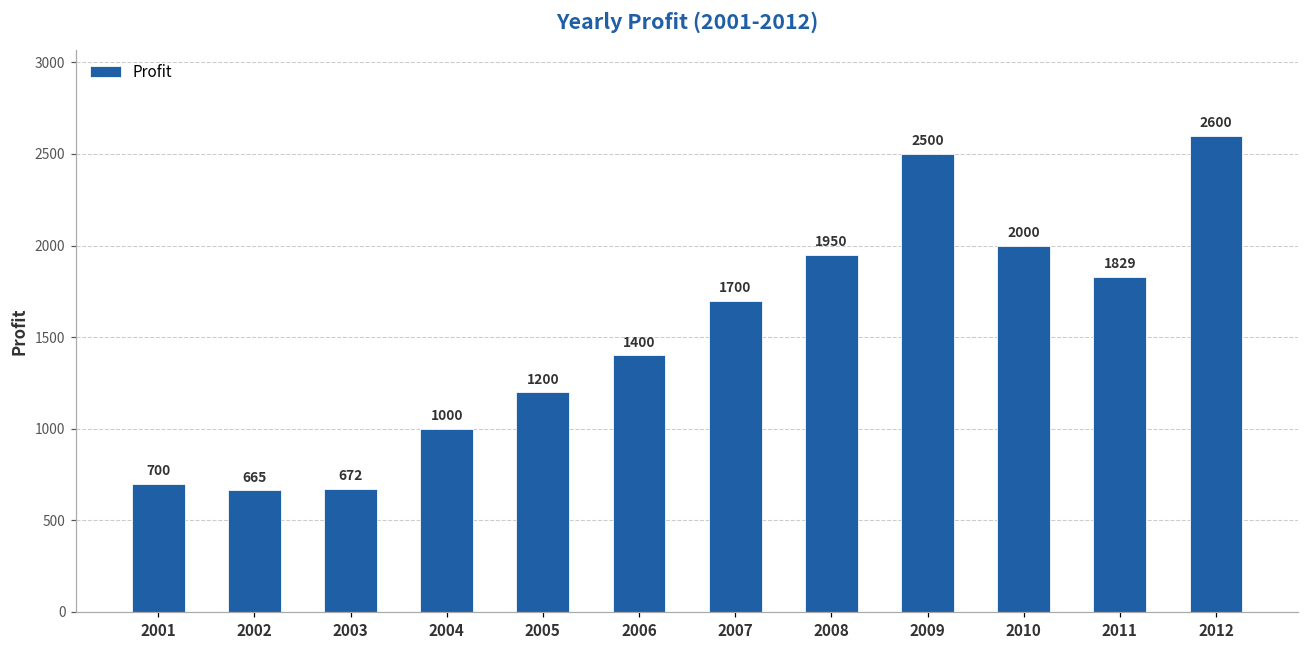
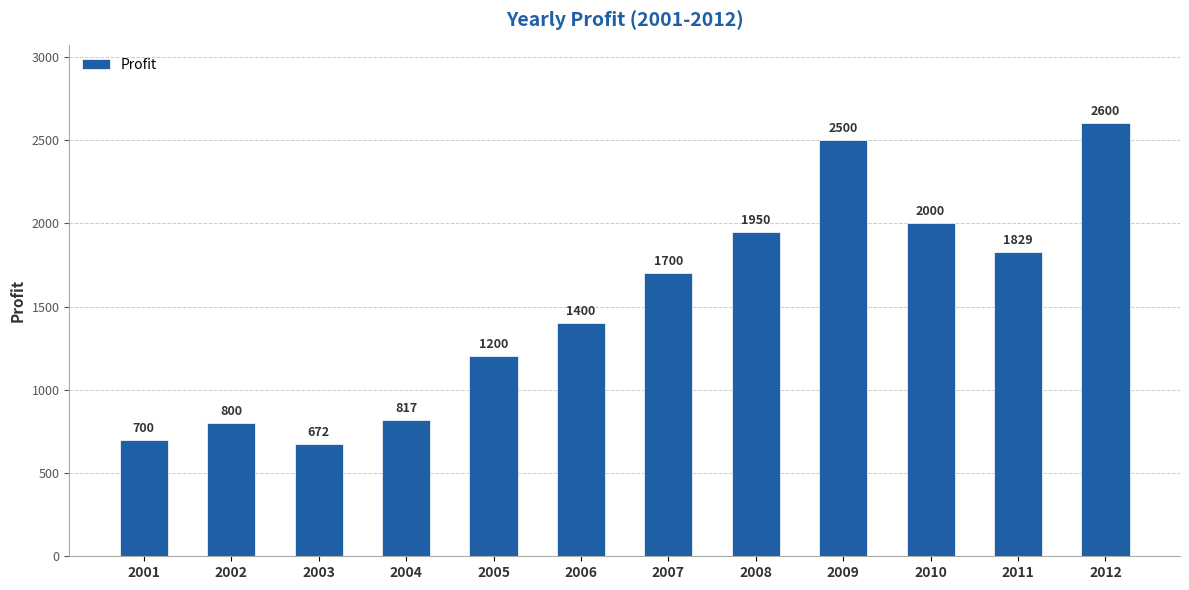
2002: 665 -> 800
2004: 1000 -> 817
